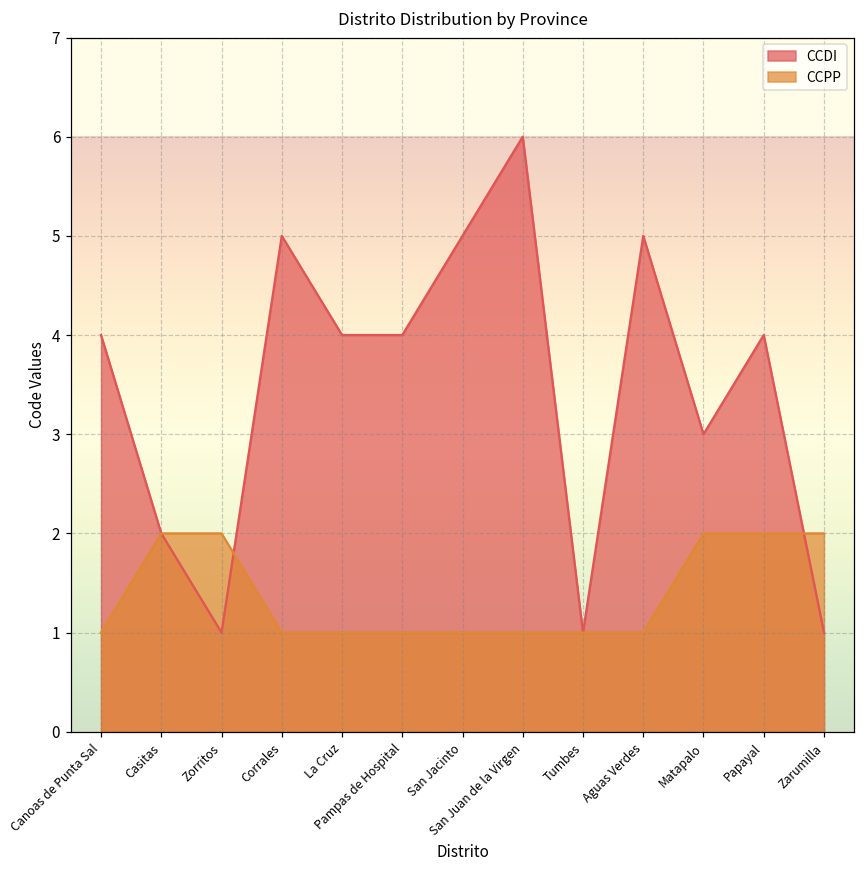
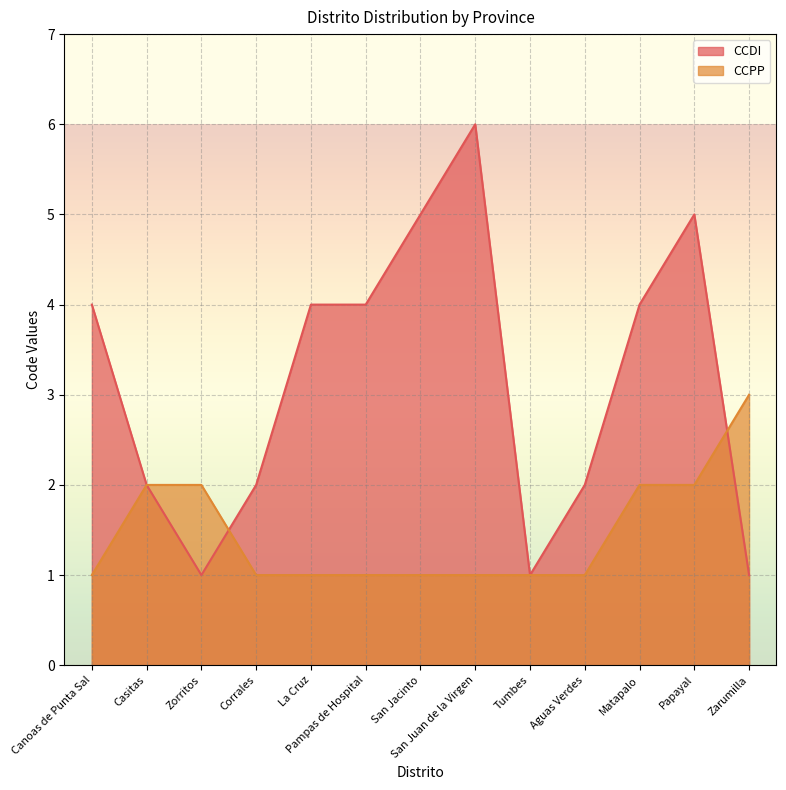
CCDI, Corrales: 5 -> 2
CCDI, Aguas Verdes: 5 -> 2
CCDI, Matapalo: 3 -> 4
CCDI, Papayal: 4 -> 5
CCPP, Zarumilla: 2 -> 3
